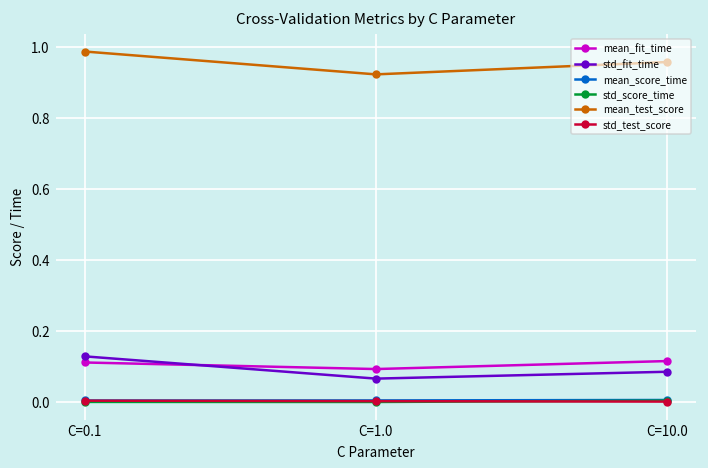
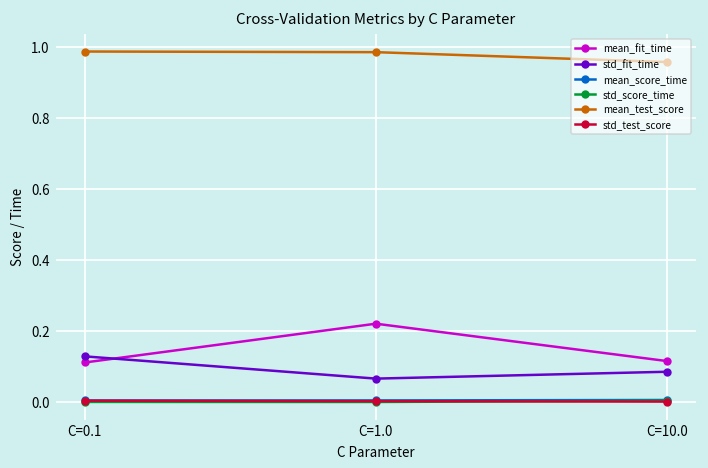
mean_fit_time, C=1.0: 0.09 -> 0.22
mean_test_score, C=1.0: 0.92 -> 0.99
